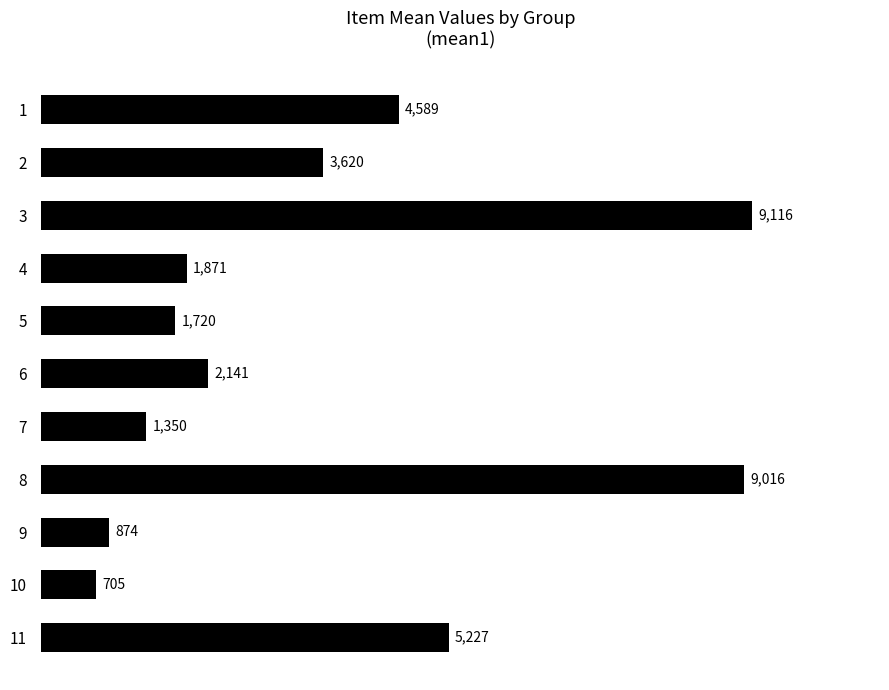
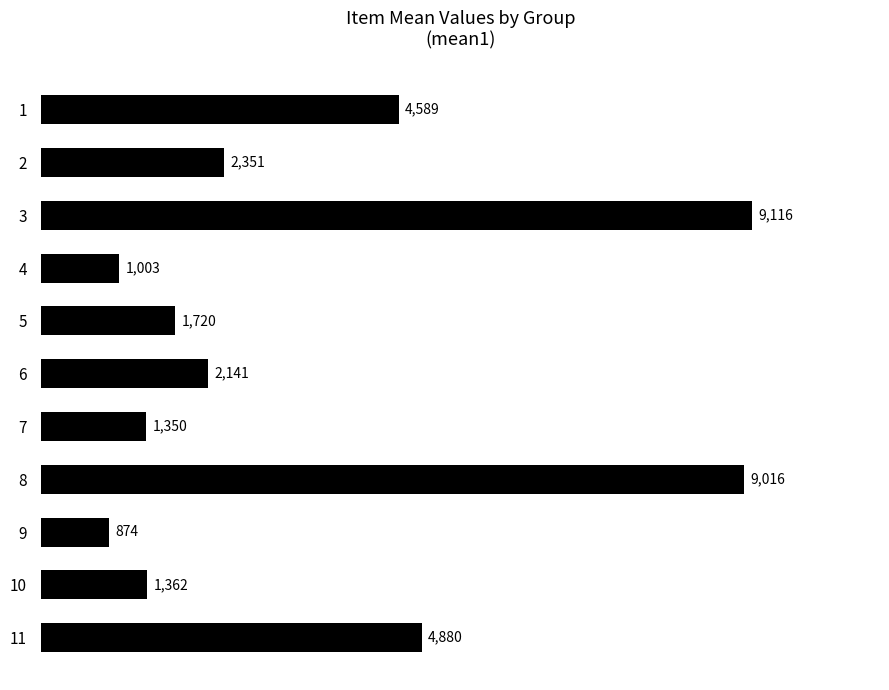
2: 3,620 -> 2,351
4: 1,871 -> 1,003
10: 705 -> 1,362
11: 5,227 -> 4,880
